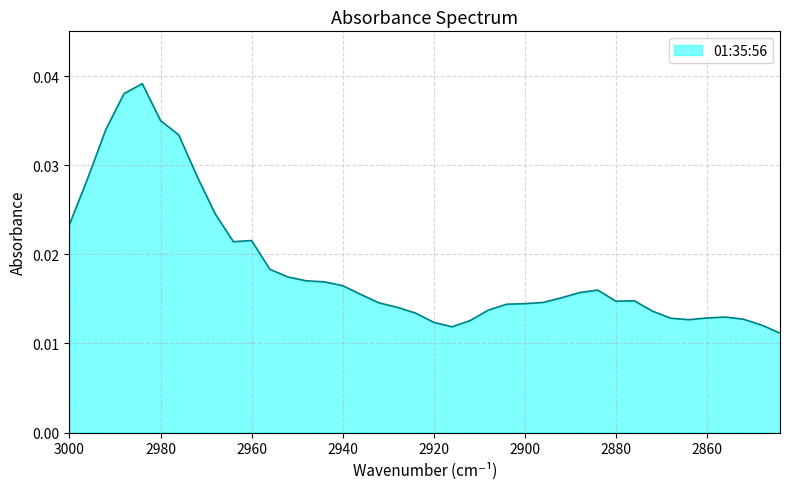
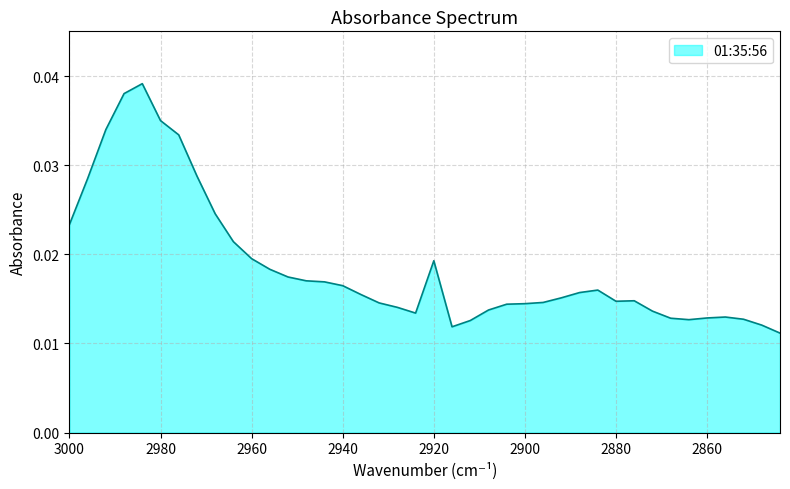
2960: 0.022 -> 0.020
2920: 0.012 -> 0.019
